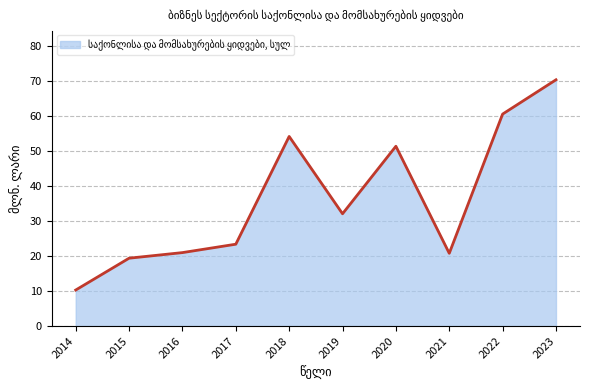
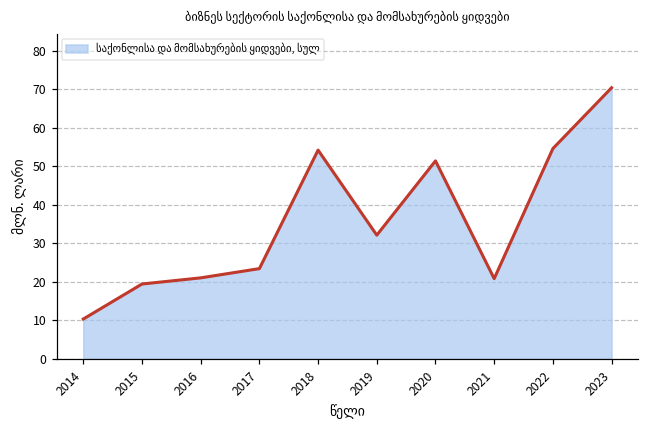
2022: 61 -> 55
